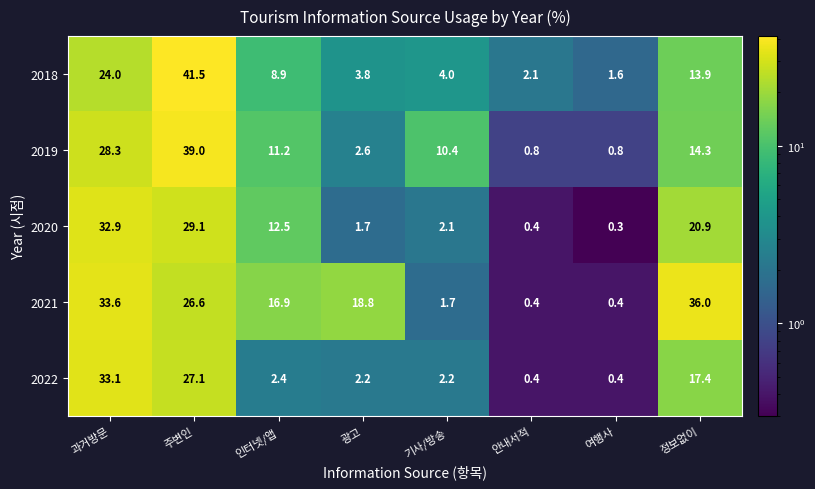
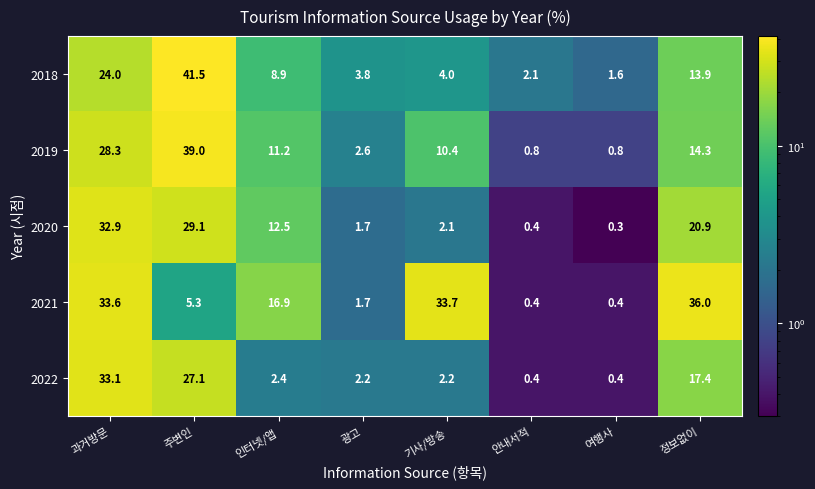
2021, 주변인: 26.6 -> 5.3
2021, 광고: 18.8 -> 1.7
2021, 기사/방송: 1.7 -> 33.7
